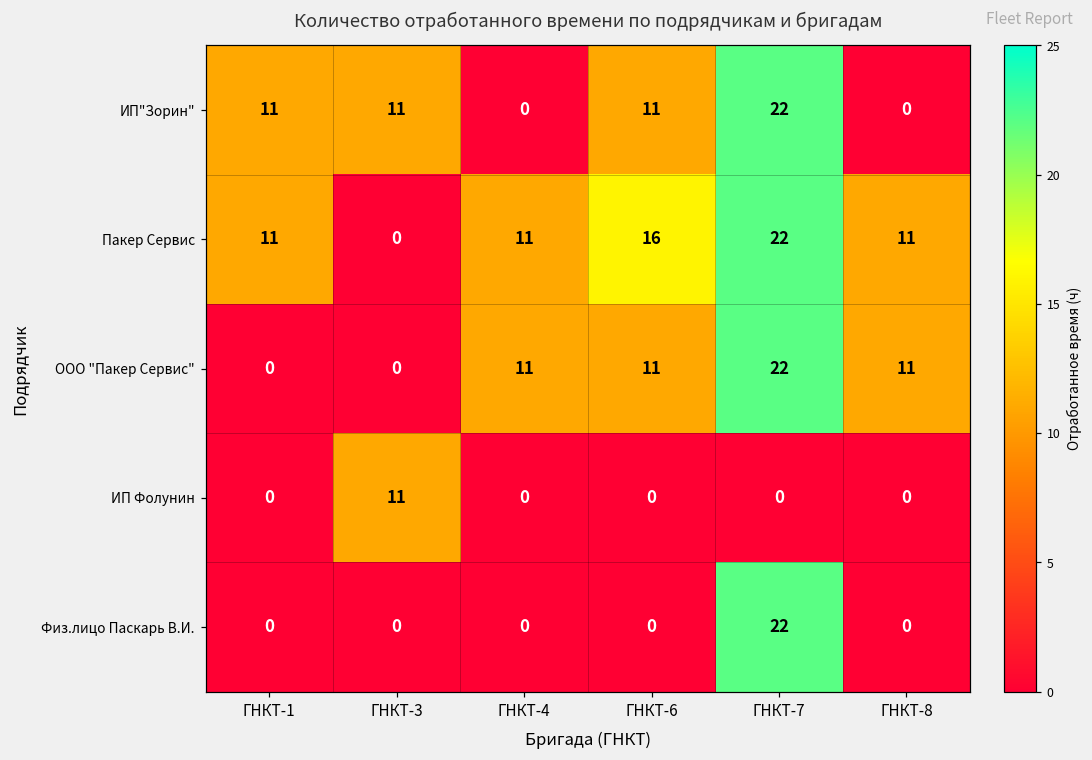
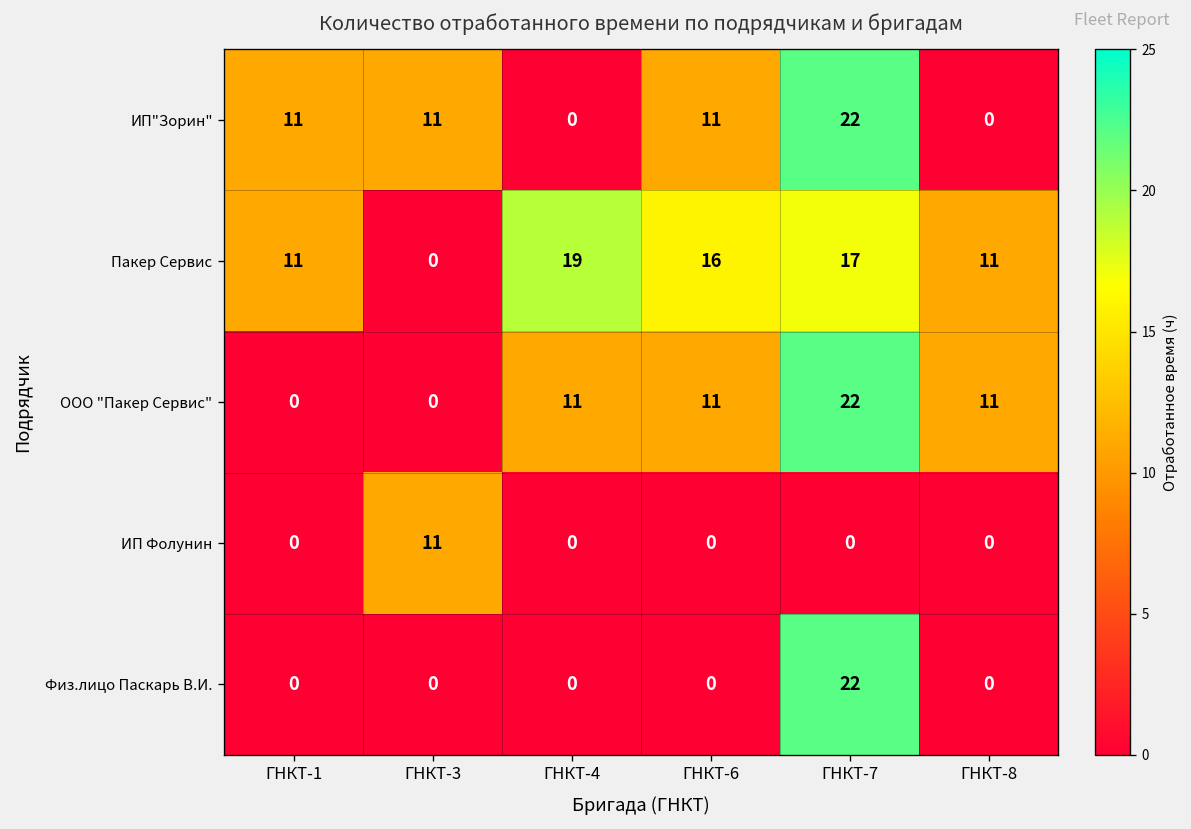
Пакер Сервис, ГНКТ-4: 11 -> 19
Пакер Сервис, ГНКТ-7: 22 -> 17
